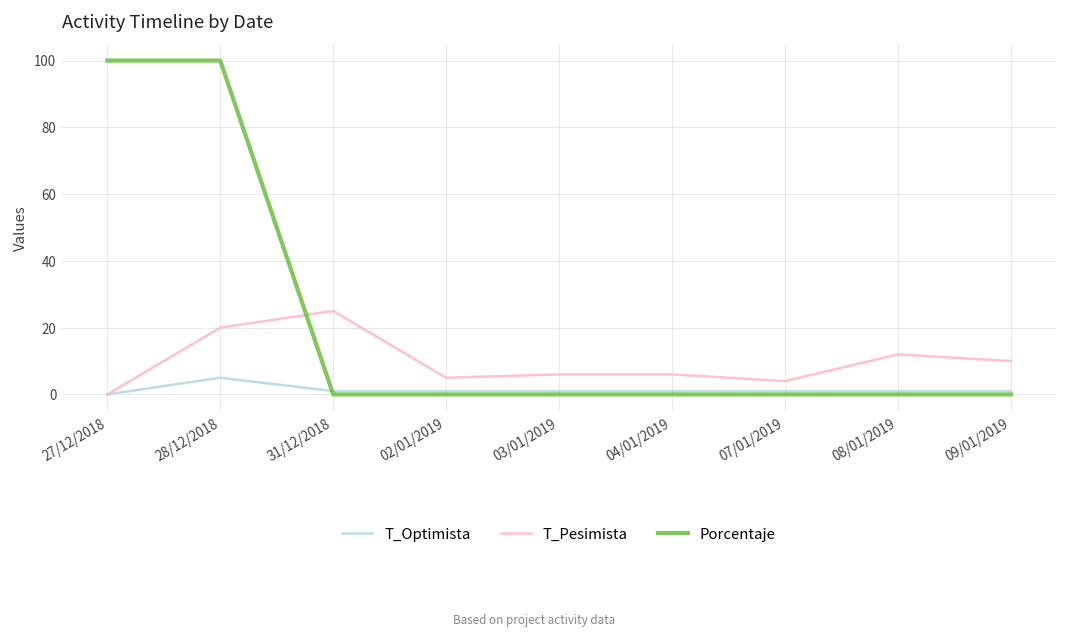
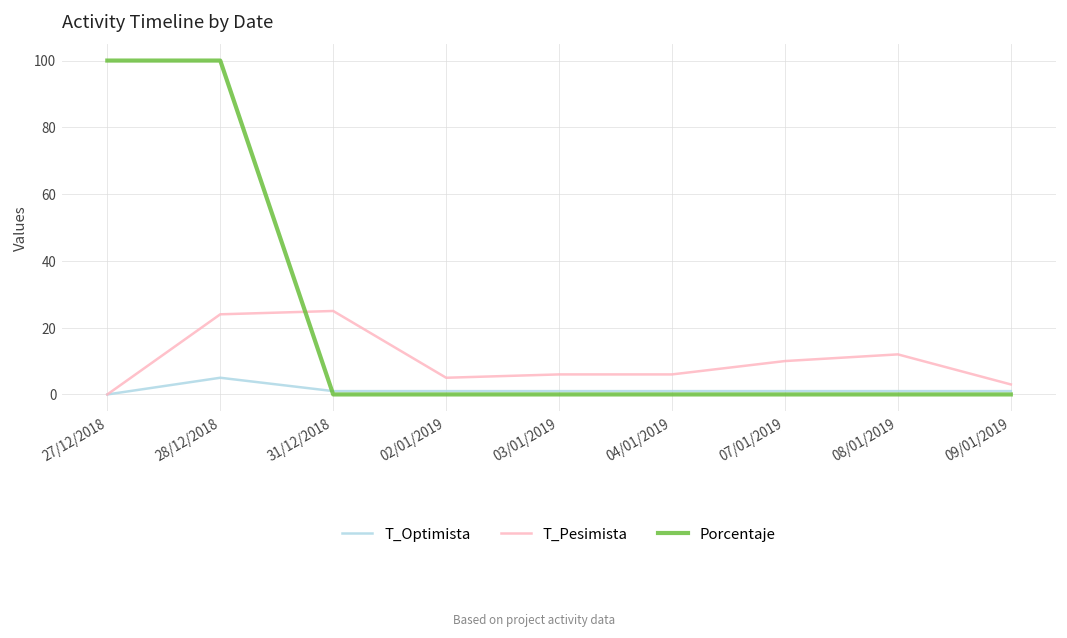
T_Pesimista, 28/12/2018: 20 -> 24
T_Pesimista, 07/01/2019: 4 -> 10
T_Pesimista, 09/01/2019: 10 -> 3
